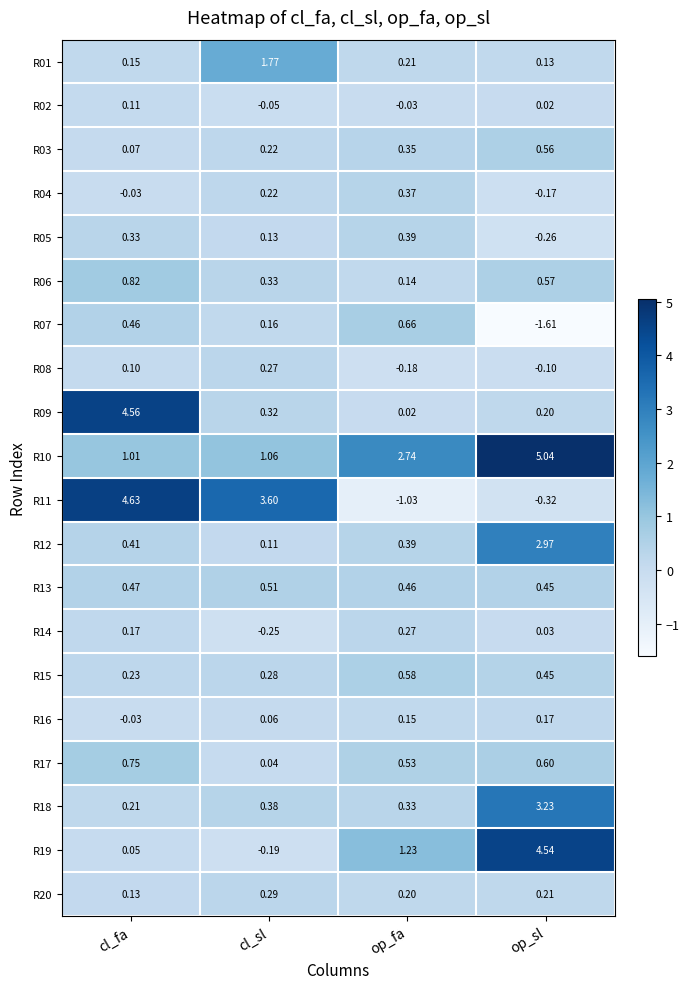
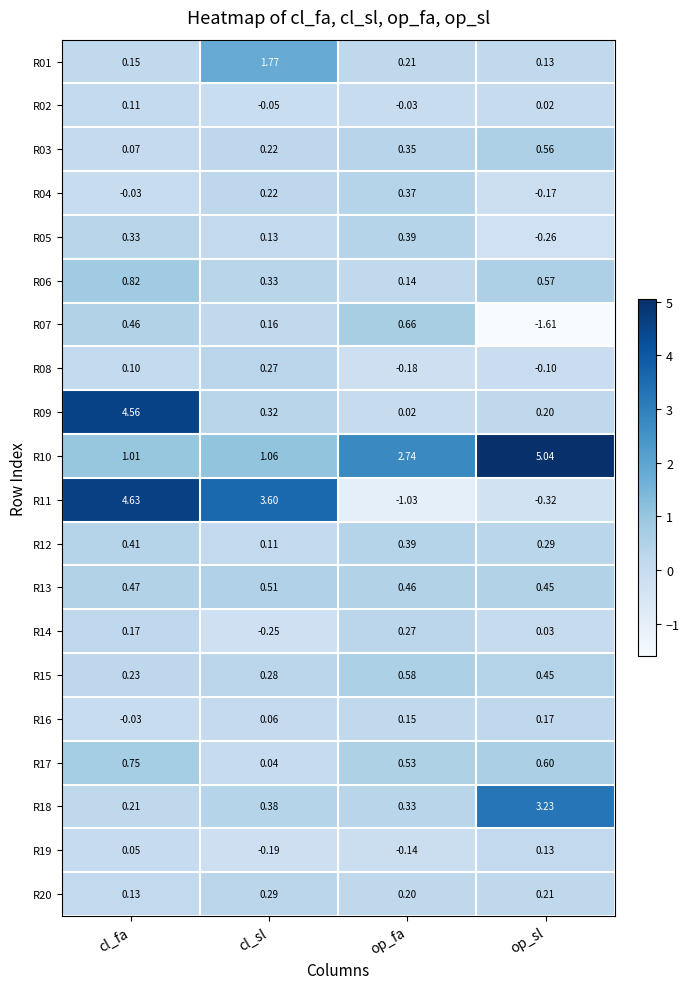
R12, op_sl: 2.97 -> 0.29
R19, op_fa: 1.23 -> -0.14
R19, op_sl: 4.54 -> 0.13
